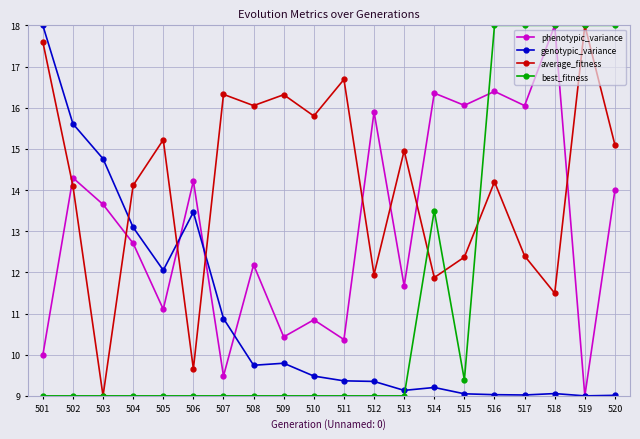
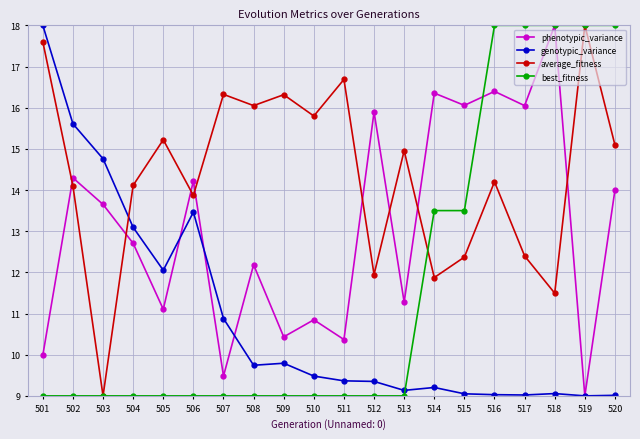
average_fitness, 506: 9.7 -> 13.9
phenotypic_variance, 513: 11.7 -> 11.3
best_fitness, 515: 9.4 -> 13.5
